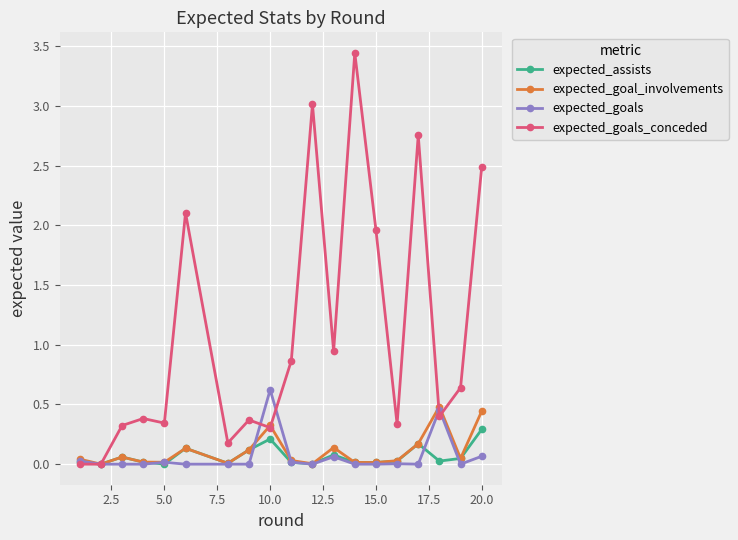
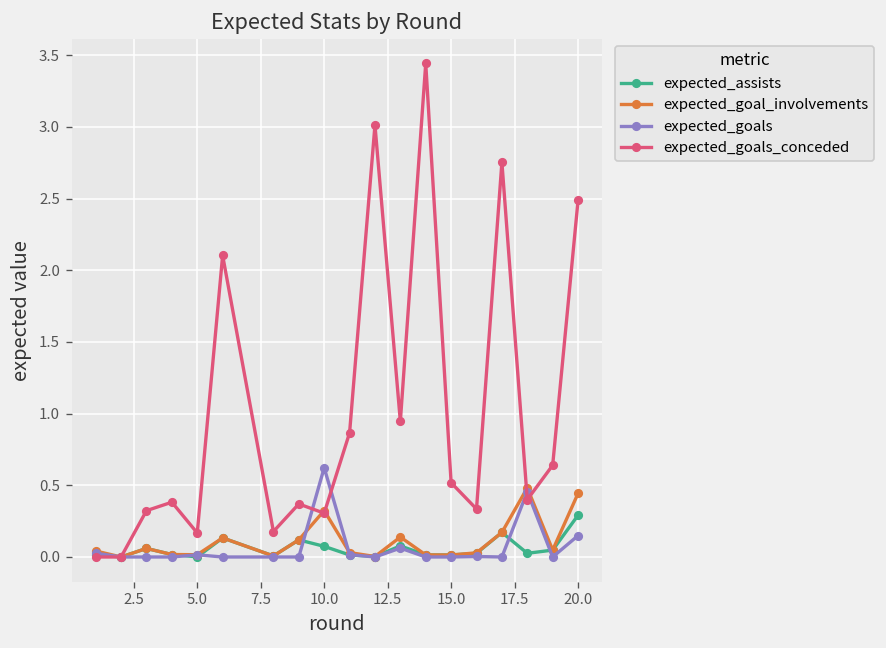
expected_goals_conceded, 5.0: 0.34 -> 0.17
expected_assists, 10.0: 0.21 -> 0.07
expected_goals_conceded, 15.0: 1.96 -> 0.52
expected_goals, 20.0: 0.07 -> 0.15
